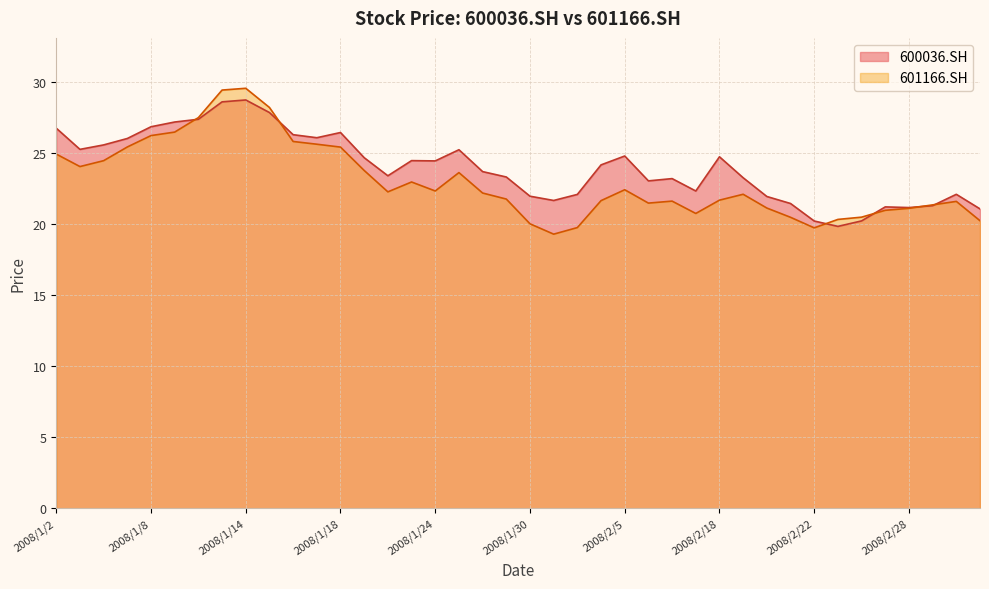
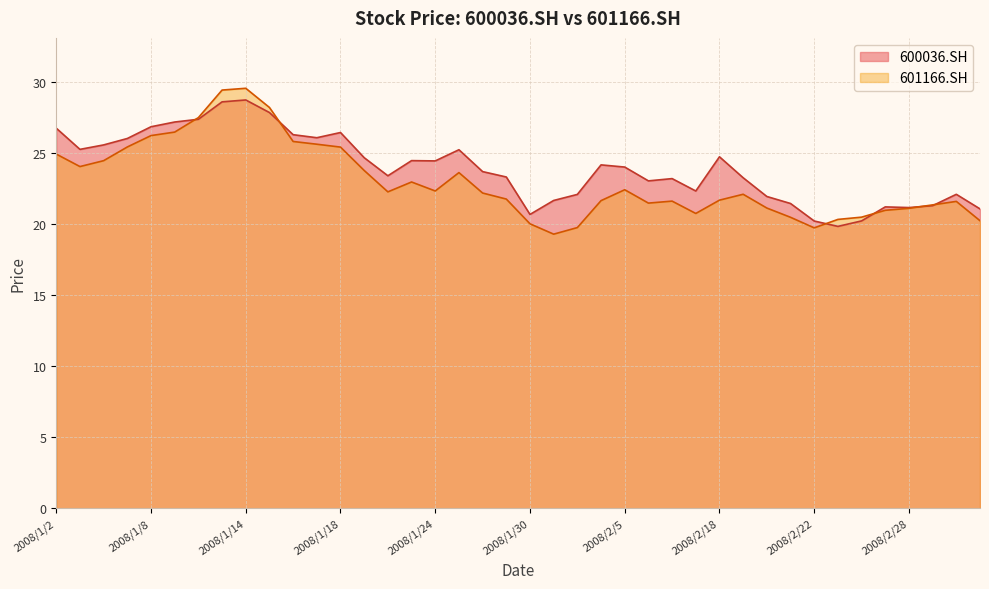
600036.SH, 2008/1/30: 21.9 -> 20.7
600036.SH, 2008/2/5: 24.8 -> 24.0
